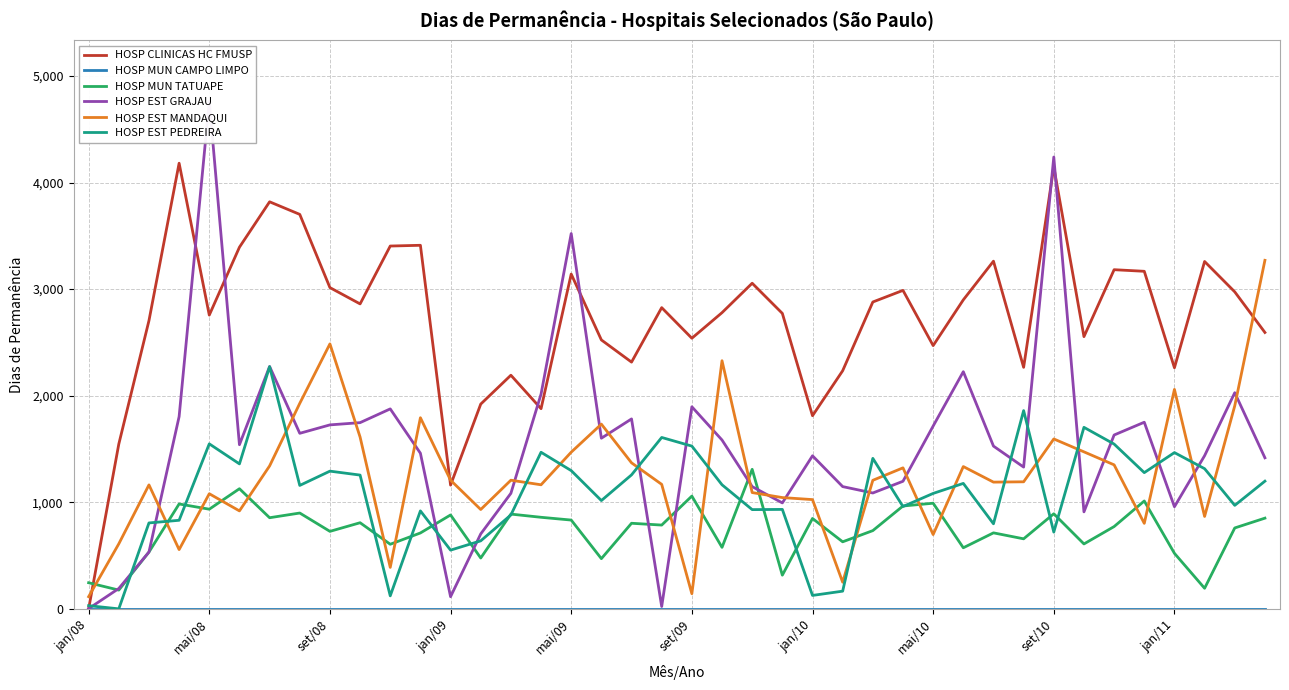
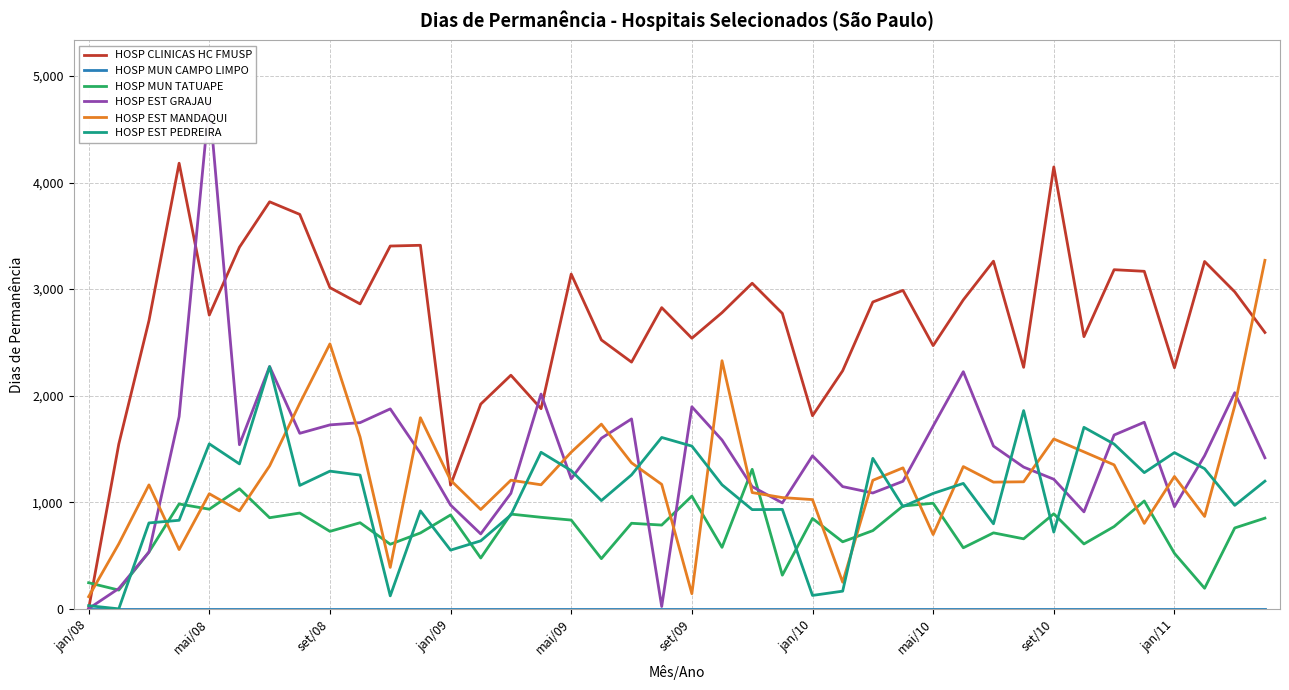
HOSP EST GRAJAU, jan/09: 110 -> 970
HOSP EST GRAJAU, mai/09: 3,520 -> 1,220
HOSP EST GRAJAU, set/10: 4,240 -> 1,220
HOSP EST MANDAQUI, jan/11: 2,060 -> 1,240
